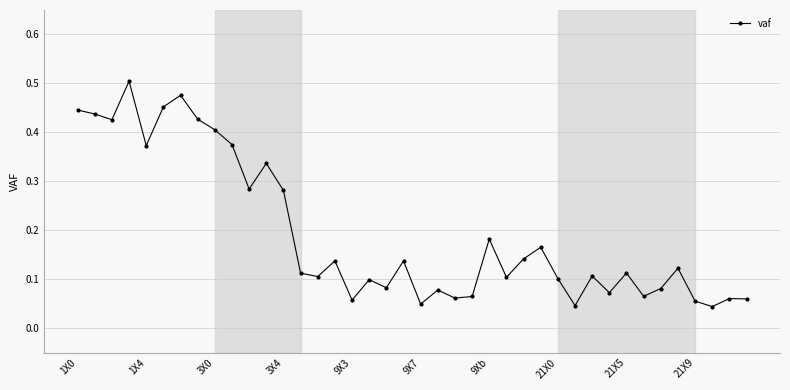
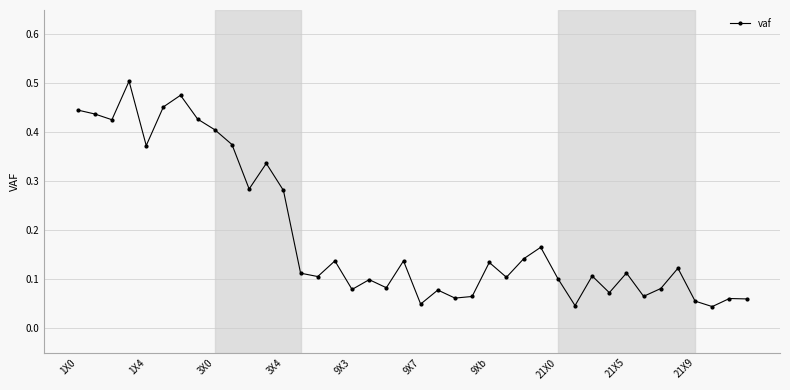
9X3: 0.06 -> 0.08
9Xb: 0.18 -> 0.13
